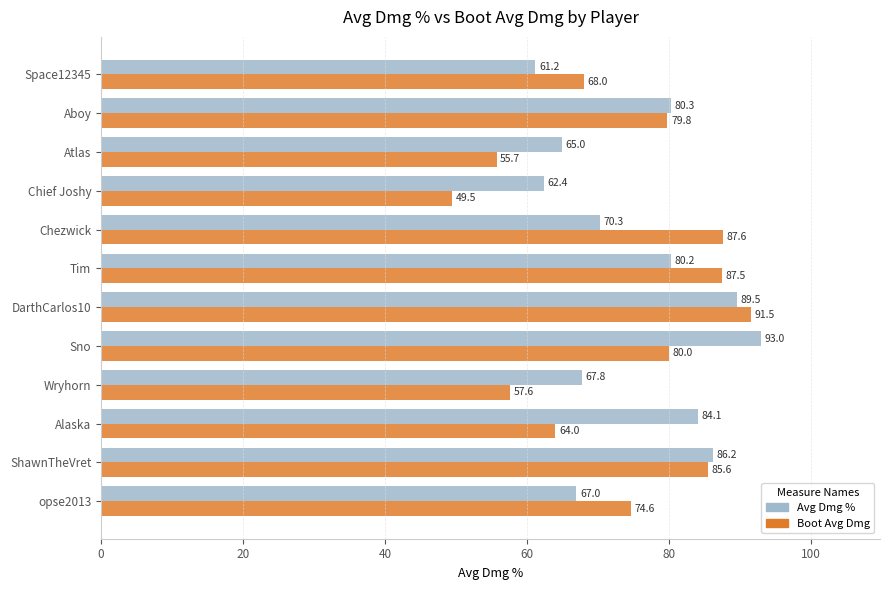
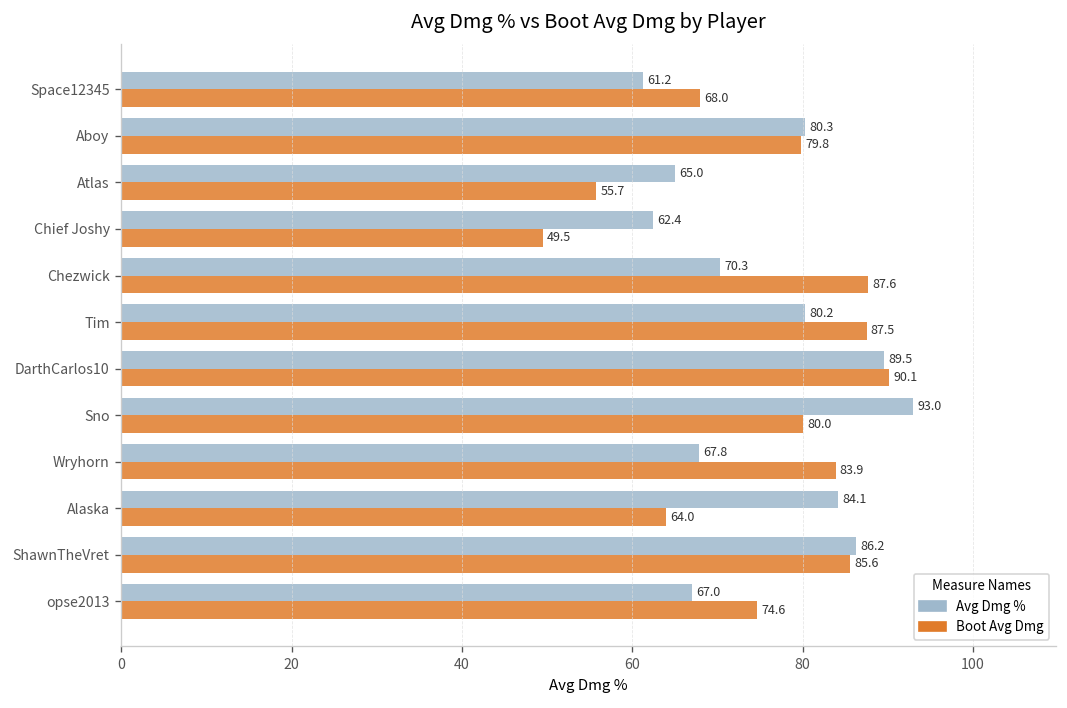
Boot Avg Dmg, DarthCarlos10: 91.5 -> 90.1
Boot Avg Dmg, Wryhorn: 57.6 -> 83.9
